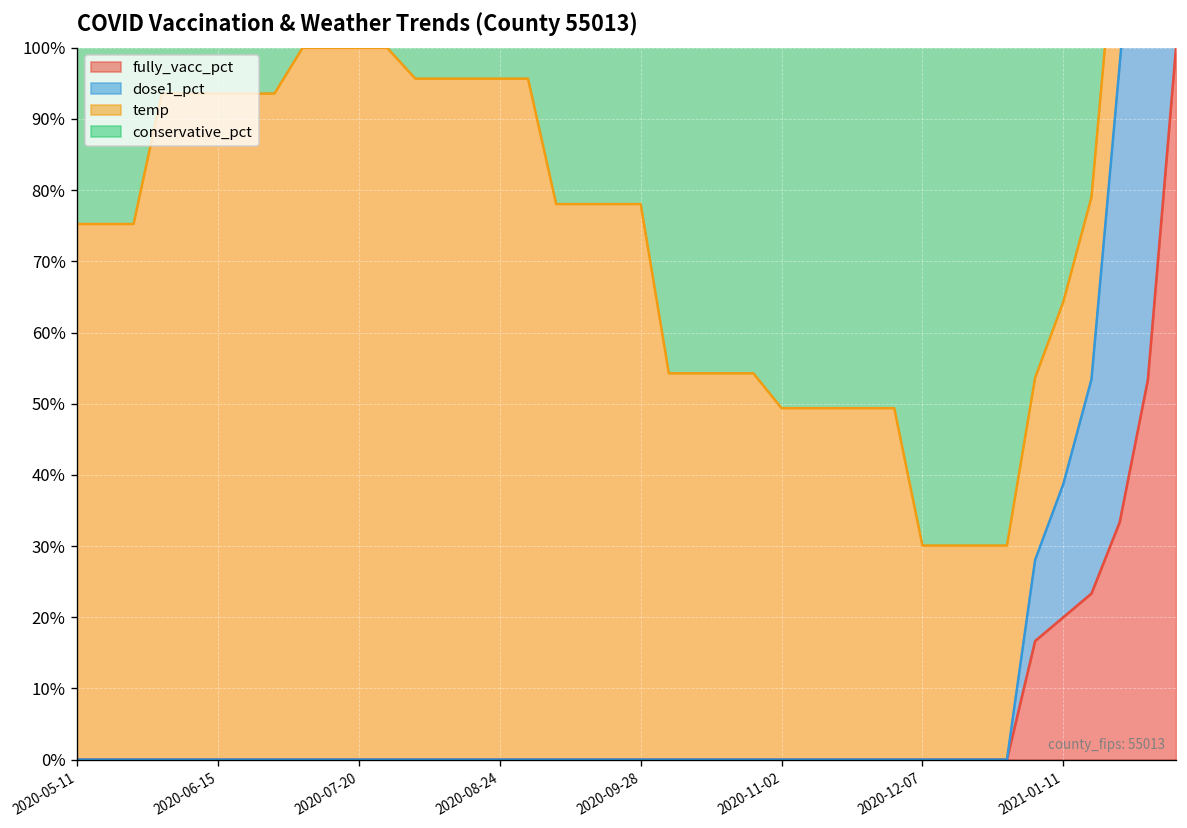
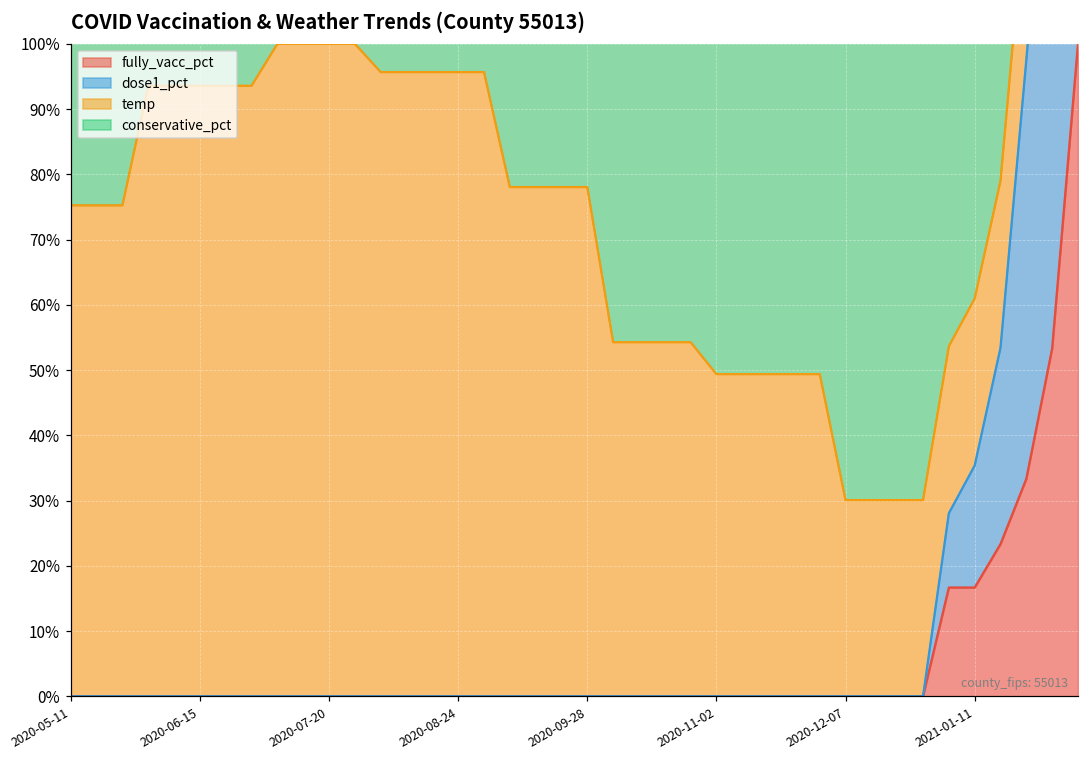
fully_vacc_pct, 2021-01-11: 20% -> 17%
